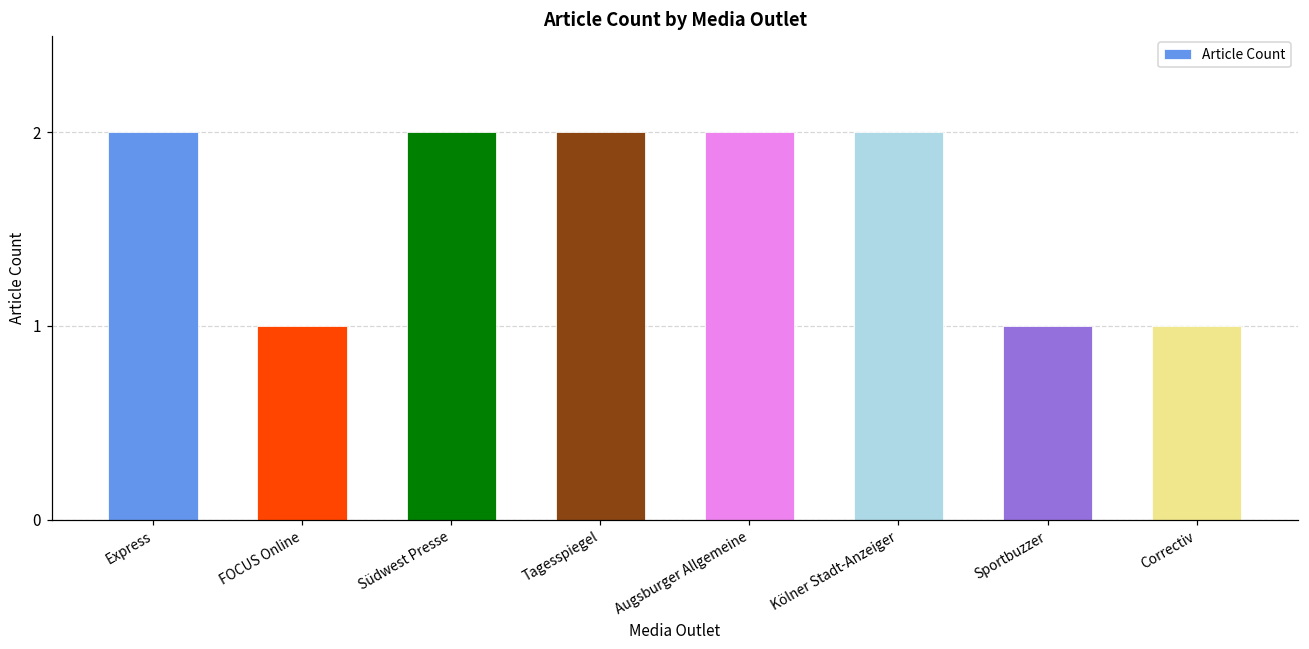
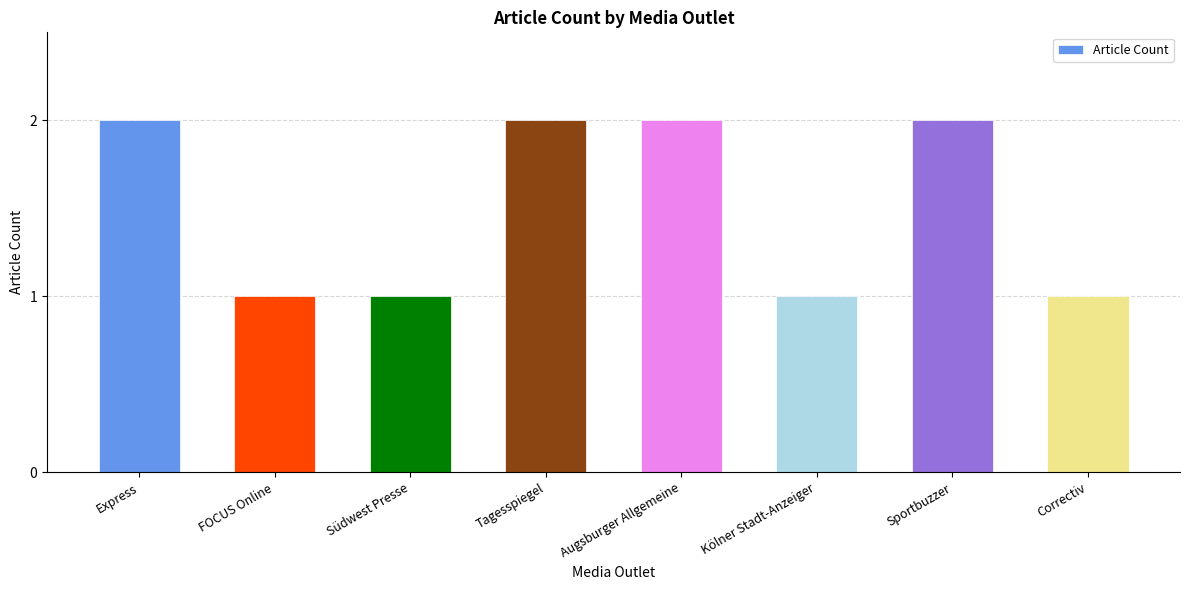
Südwest Presse: 2 -> 1
Kölner Stadt-Anzeiger: 2 -> 1
Sportbuzzer: 1 -> 2
